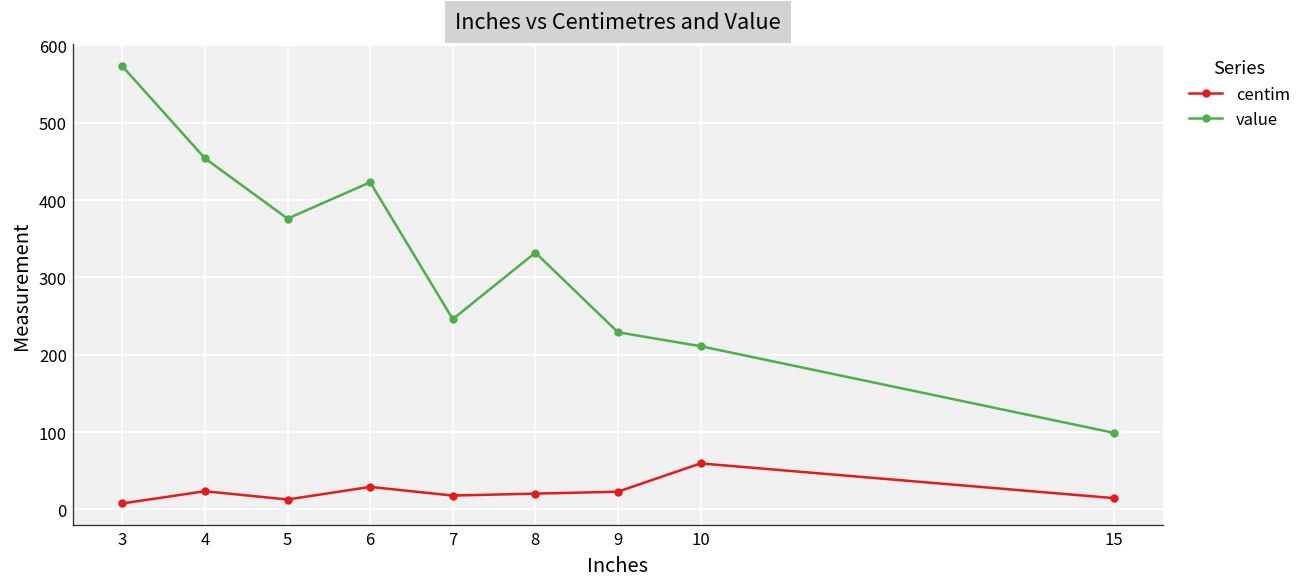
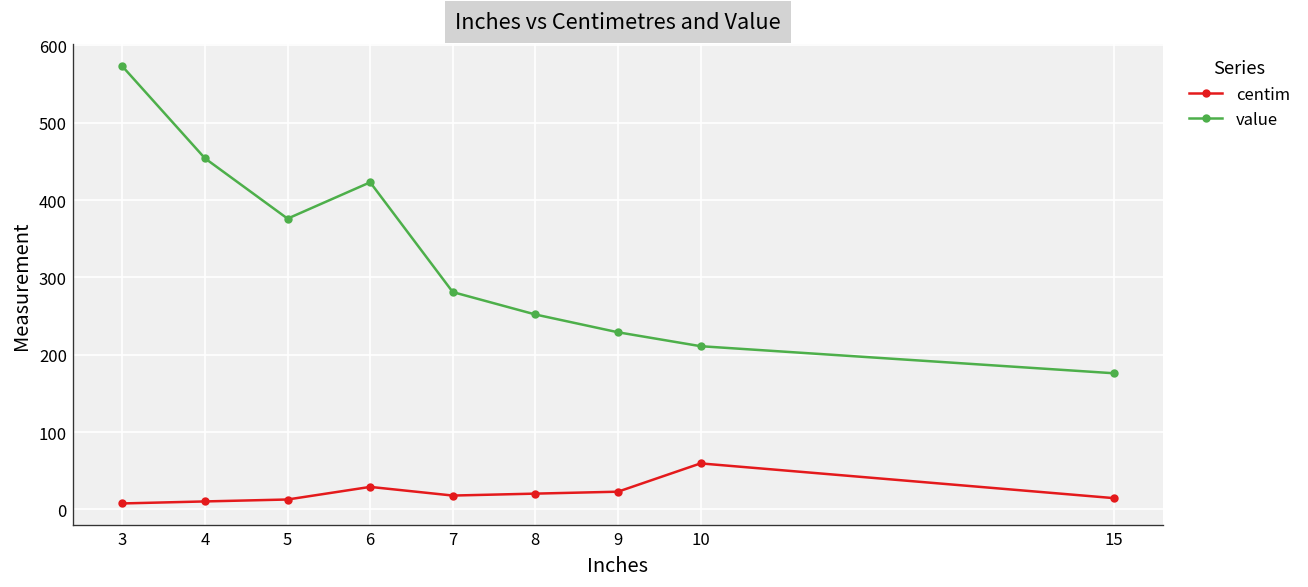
centim, 4: 20 -> 10
value, 7: 250 -> 280
value, 8: 330 -> 250
value, 15: 100 -> 180
